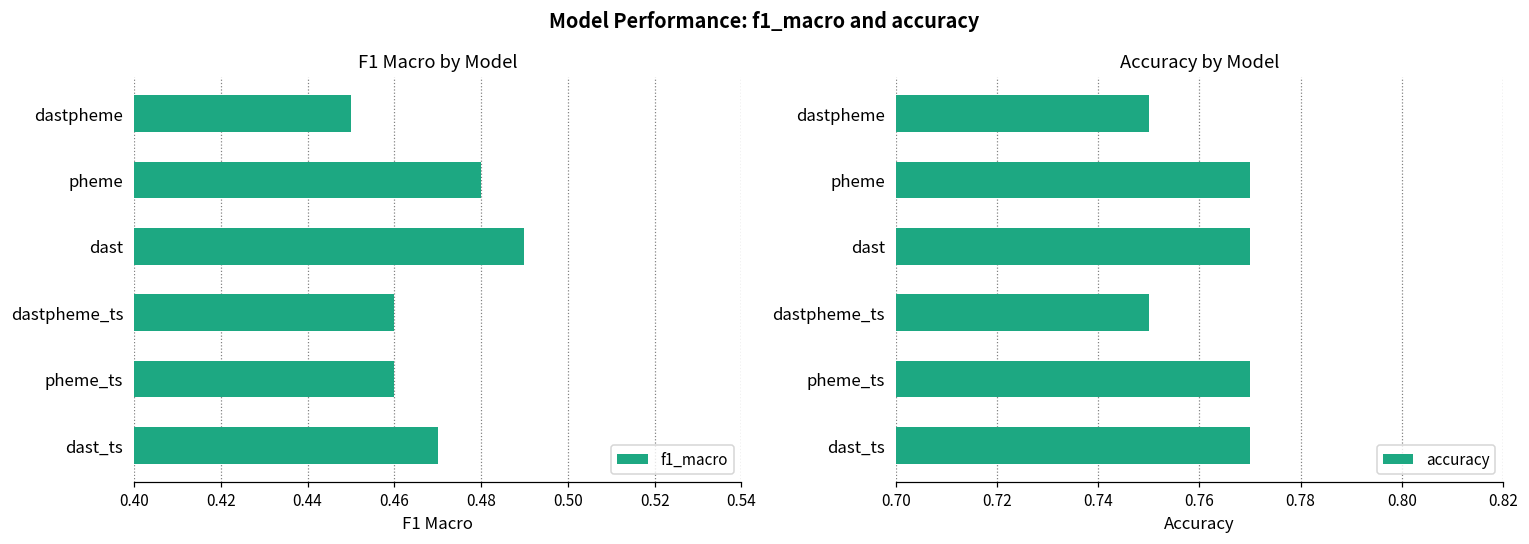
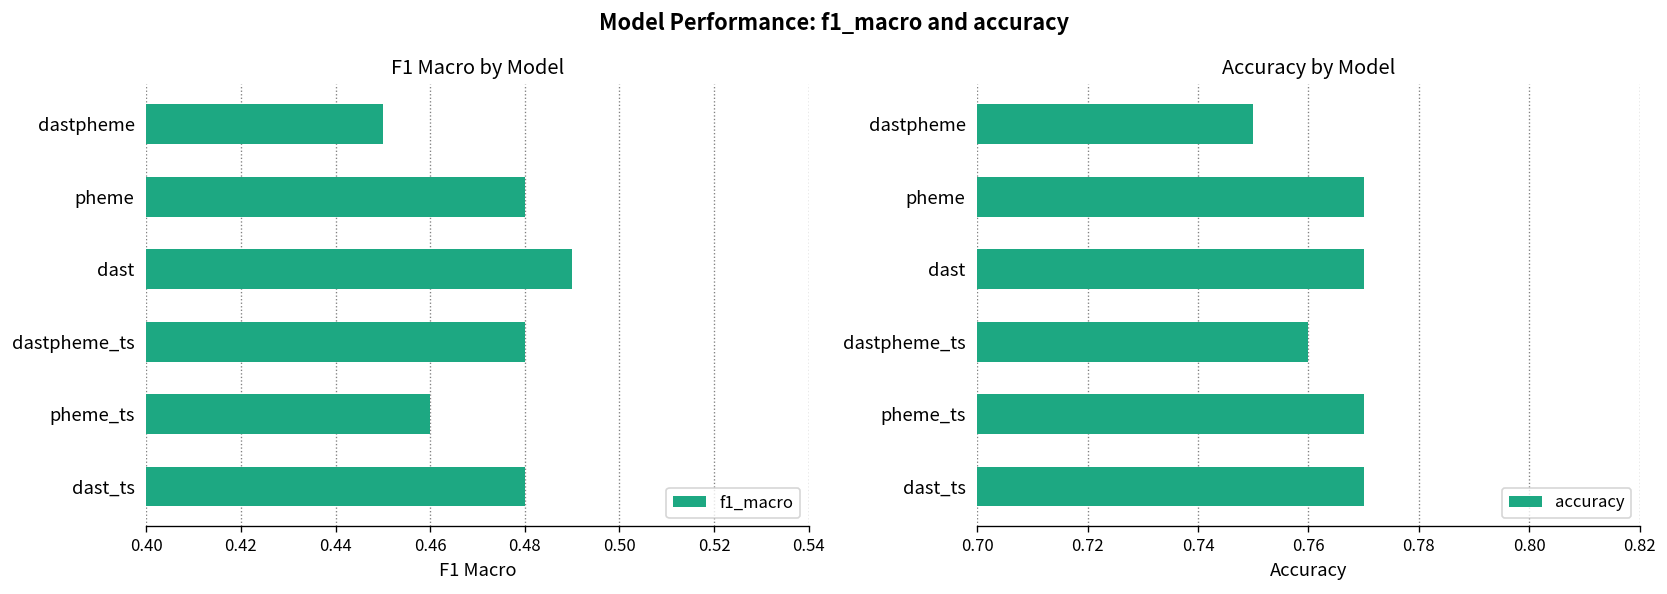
F1 Macro by Model, dastpheme_ts: 0.46 -> 0.48
F1 Macro by Model, dast_ts: 0.47 -> 0.48
Accuracy by Model, dastpheme_ts: 0.75 -> 0.76
